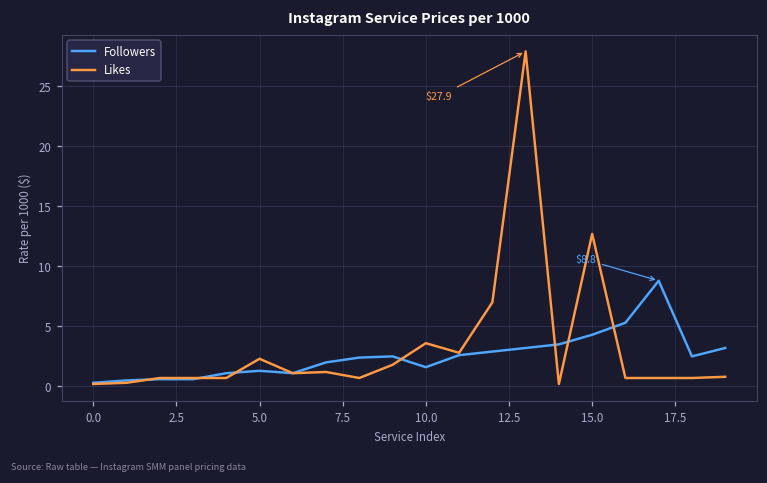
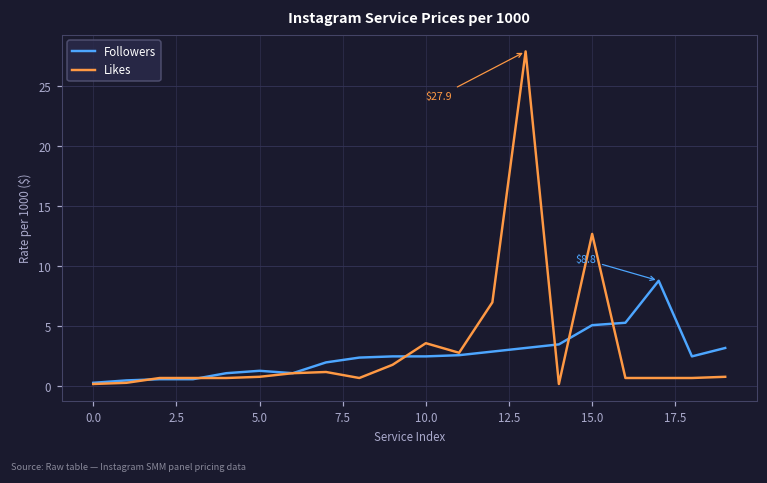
Likes, 5.0: 2.3 -> 0.8
Followers, 10.0: 1.6 -> 2.5
Followers, 15.0: 4.3 -> 5.1
